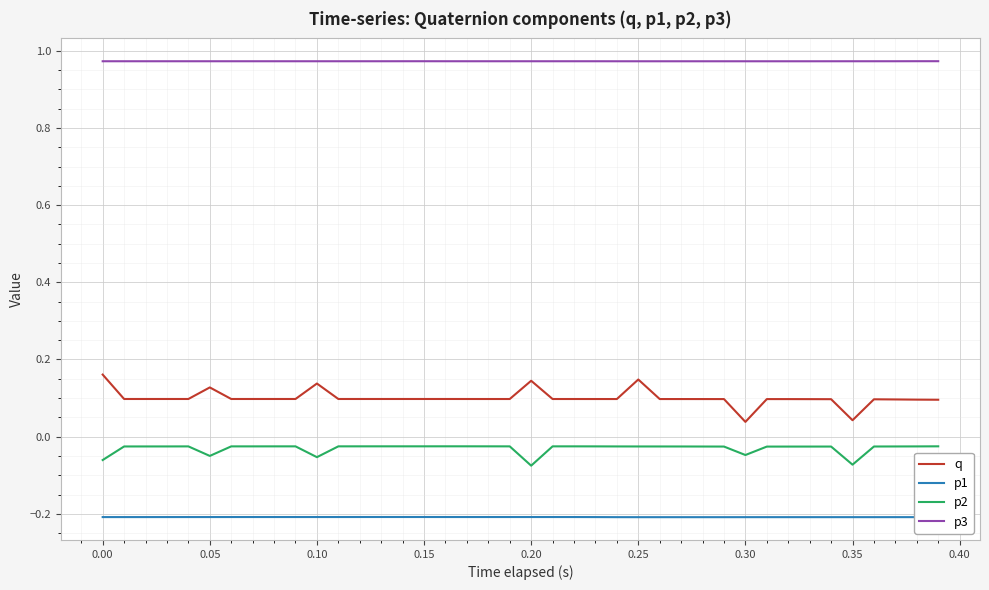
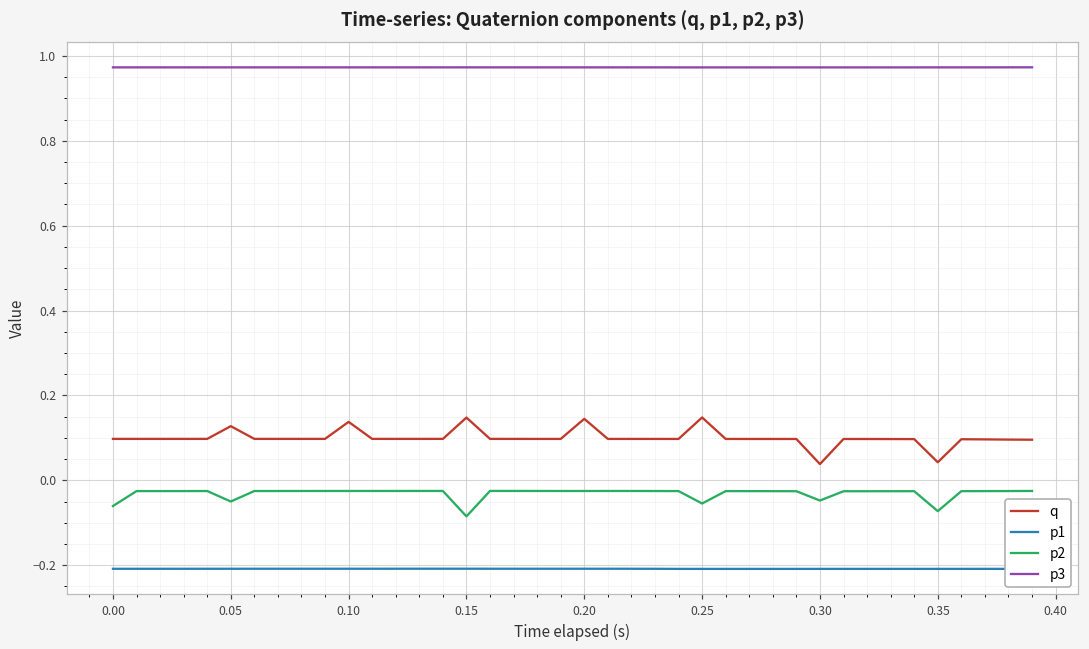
q, 0.00: 0.16 -> 0.10
p2, 0.10: -0.05 -> -0.03
q, 0.15: 0.10 -> 0.15
p2, 0.15: -0.03 -> -0.08
p2, 0.20: -0.08 -> -0.03
p2, 0.25: -0.03 -> -0.05
